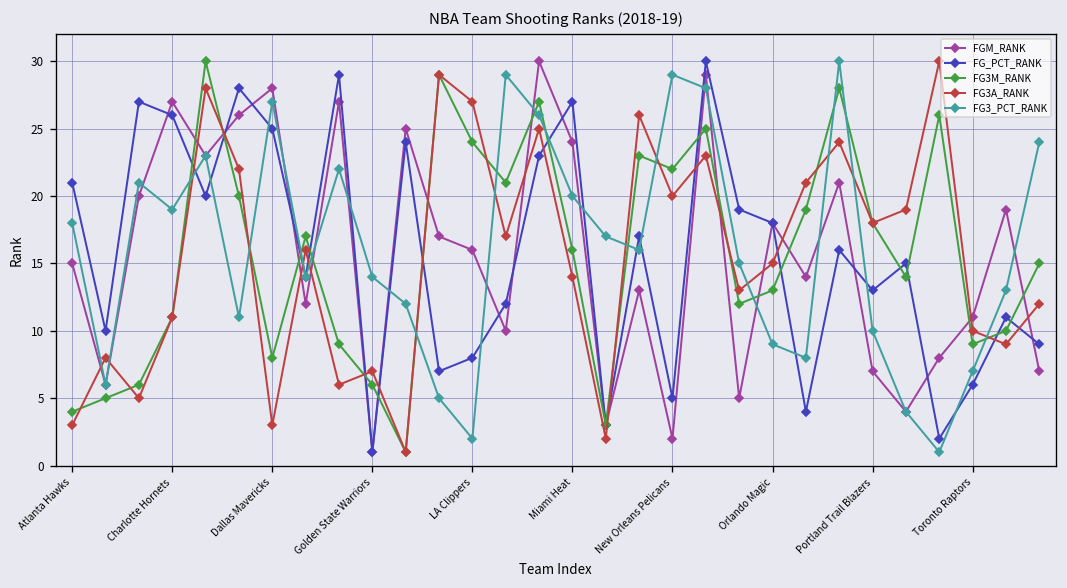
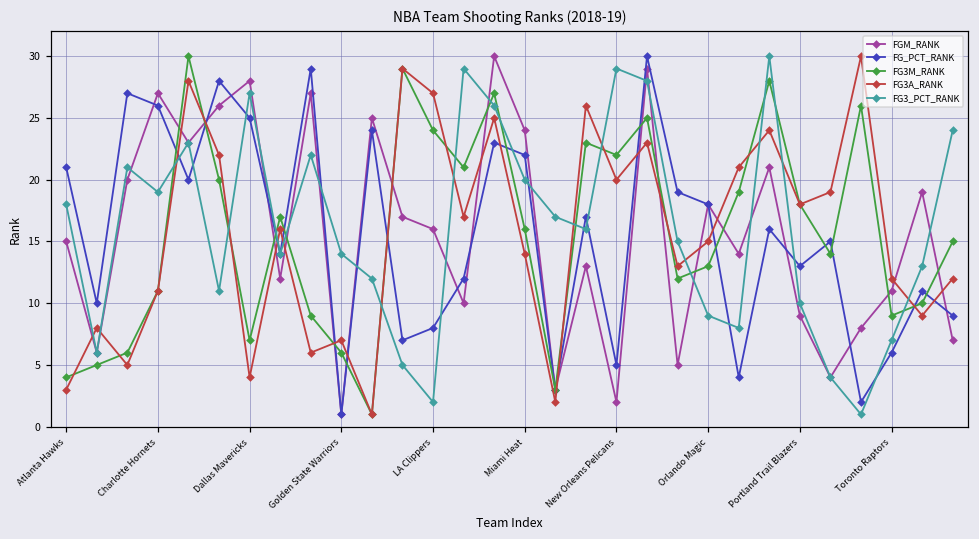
FG3M_RANK, Dallas Mavericks: 8 -> 7
FG3A_RANK, Dallas Mavericks: 3 -> 4
FG_PCT_RANK, Miami Heat: 27 -> 22
FGM_RANK, Portland Trail Blazers: 7 -> 9
FG3A_RANK, Toronto Raptors: 10 -> 12
